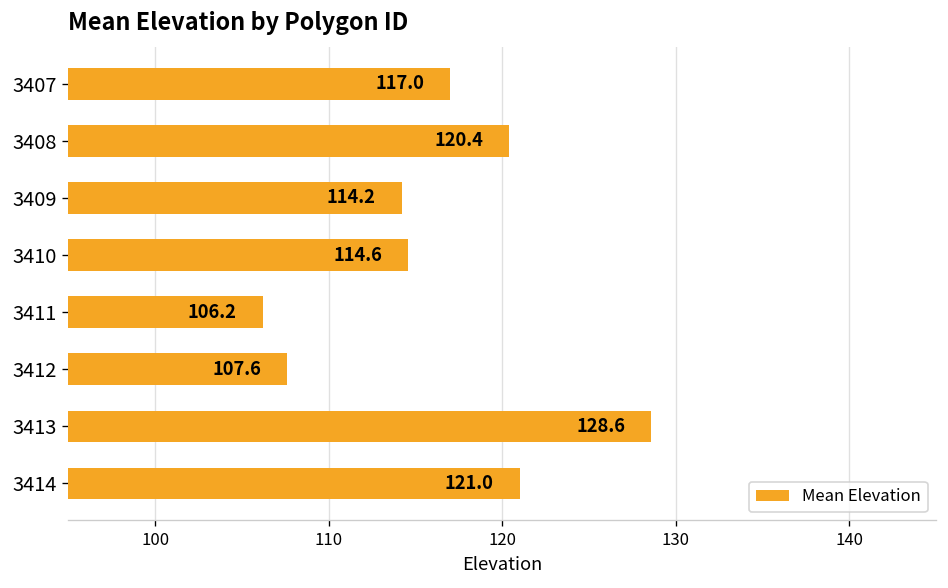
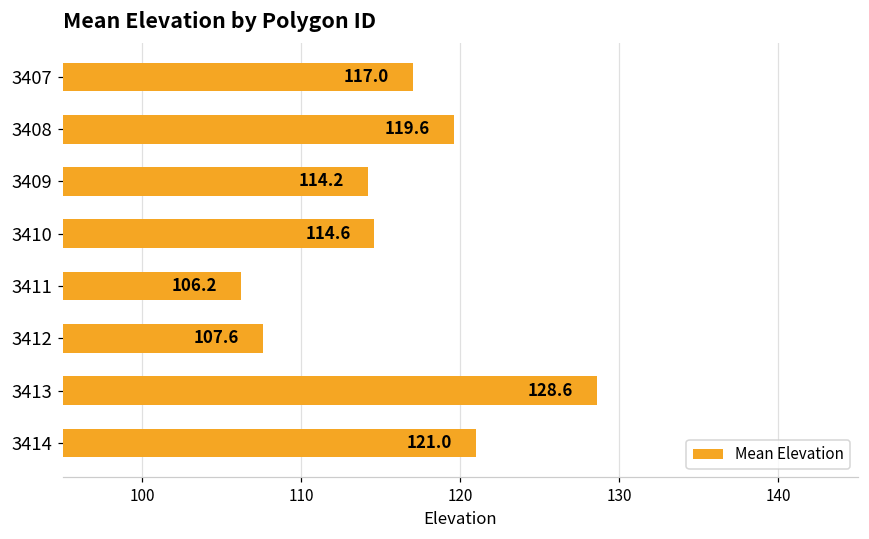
3408: 120.4 -> 119.6
